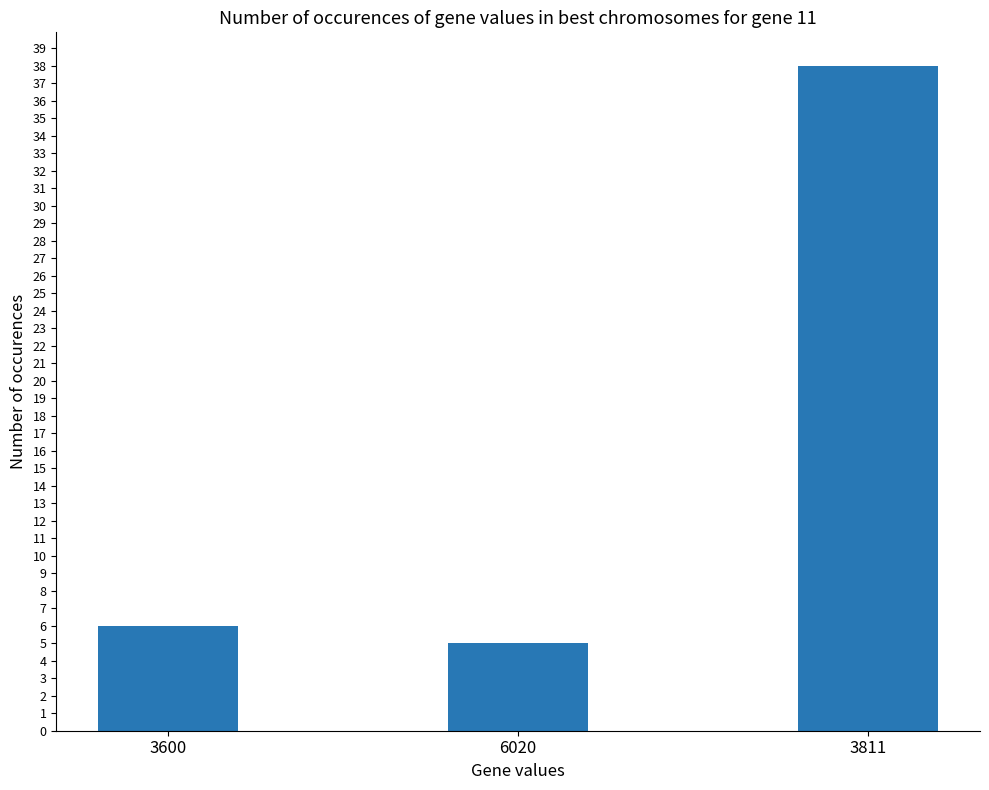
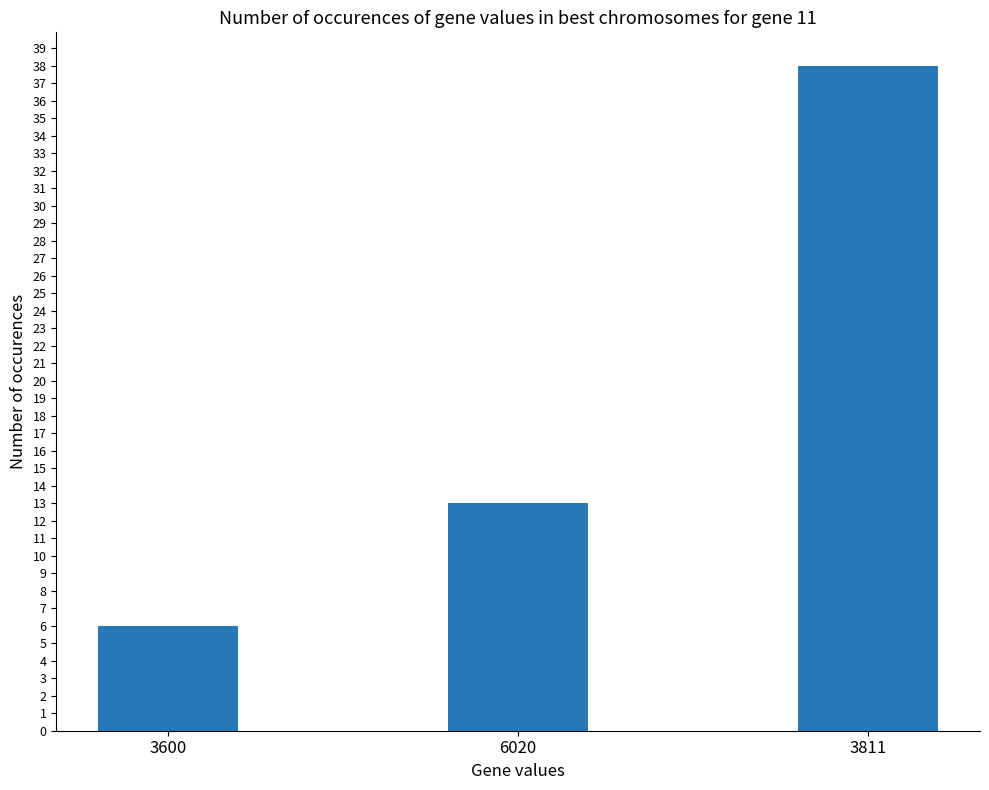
6020: 5 -> 13
